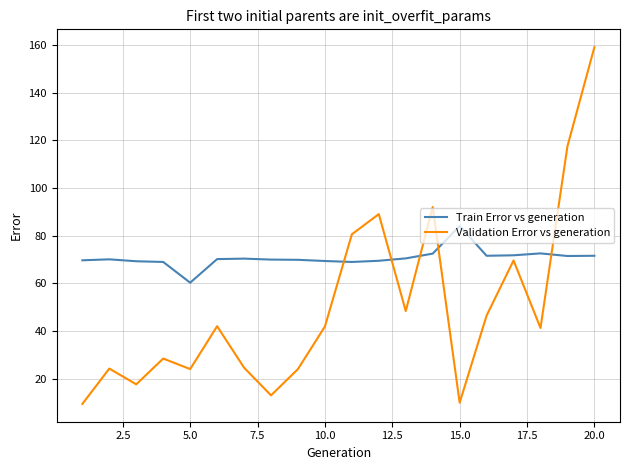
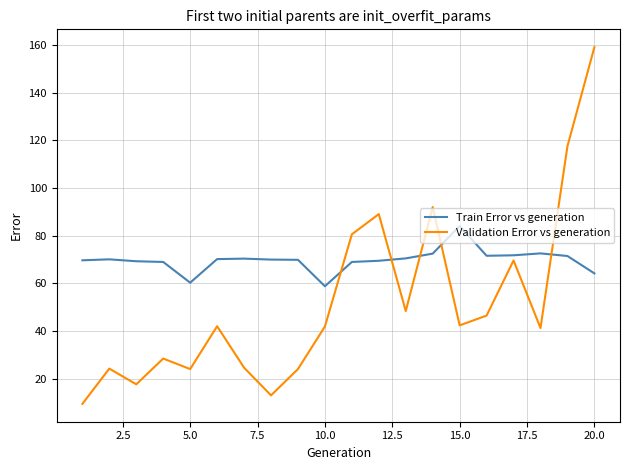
Train Error vs generation, 10.0: 69 -> 59
Validation Error vs generation, 15.0: 10 -> 42
Train Error vs generation, 20.0: 72 -> 64
